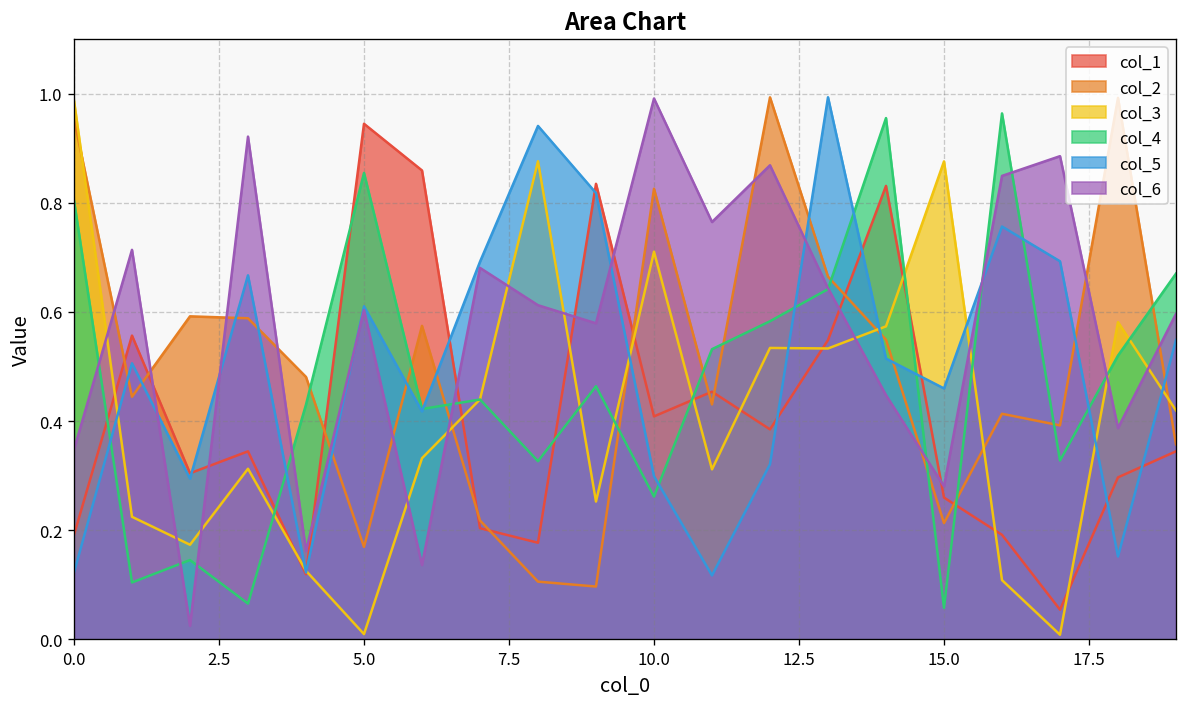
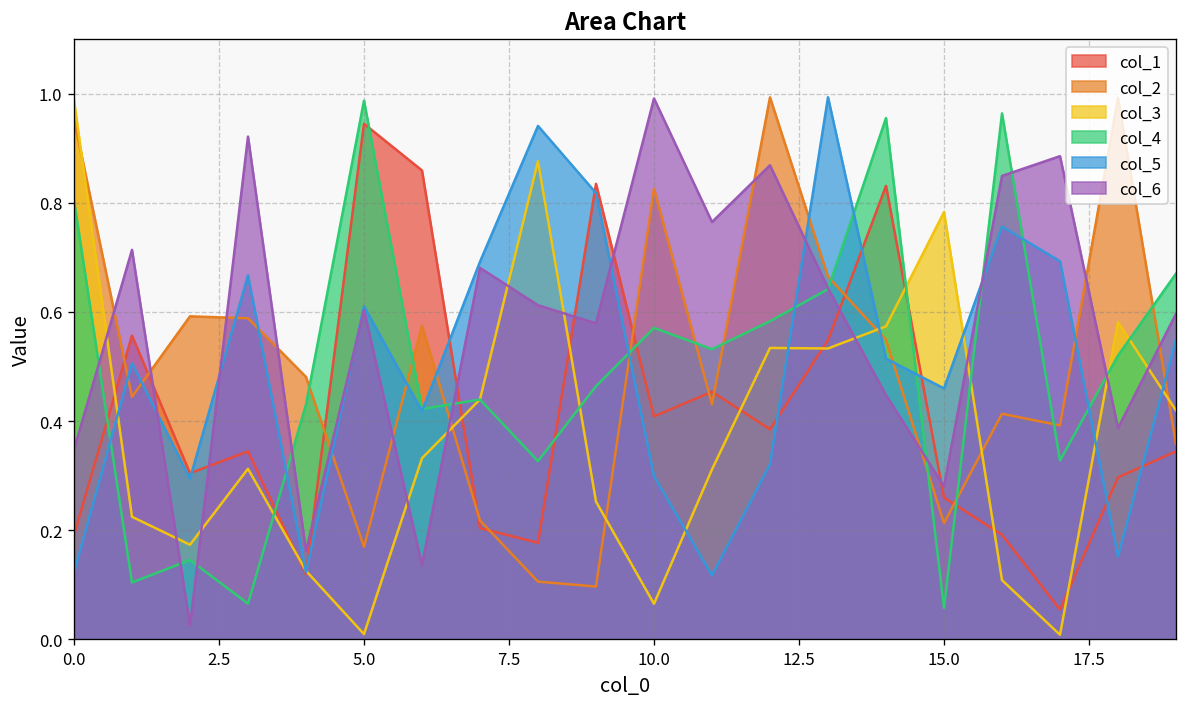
col_4, 5.0: 0.85 -> 0.99
col_3, 10.0: 0.71 -> 0.07
col_4, 10.0: 0.26 -> 0.57
col_3, 15.0: 0.88 -> 0.78
